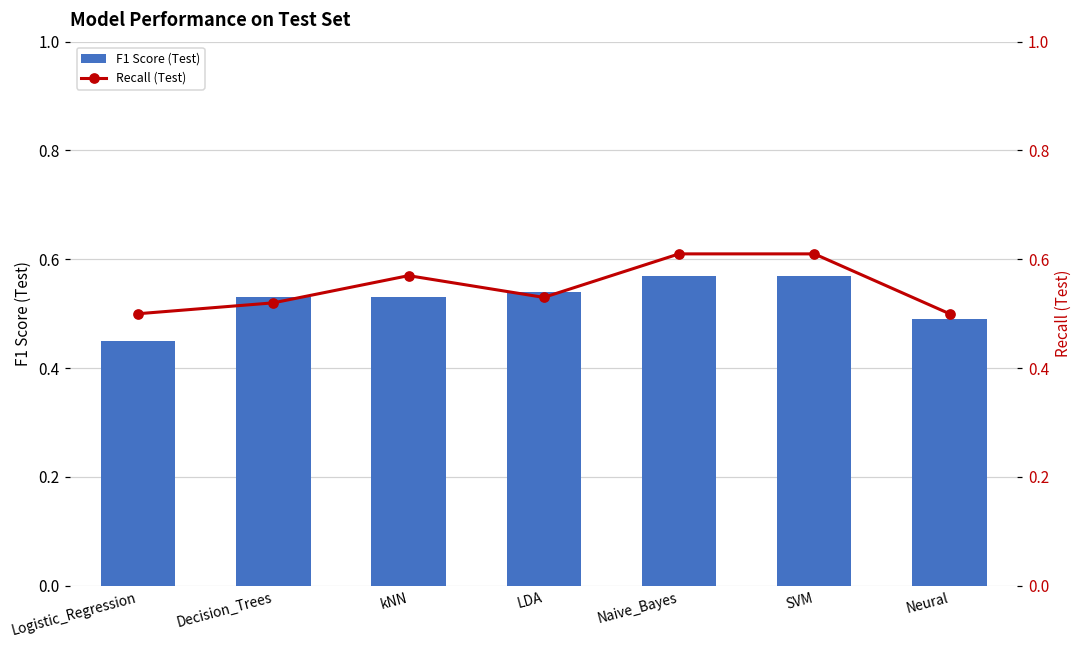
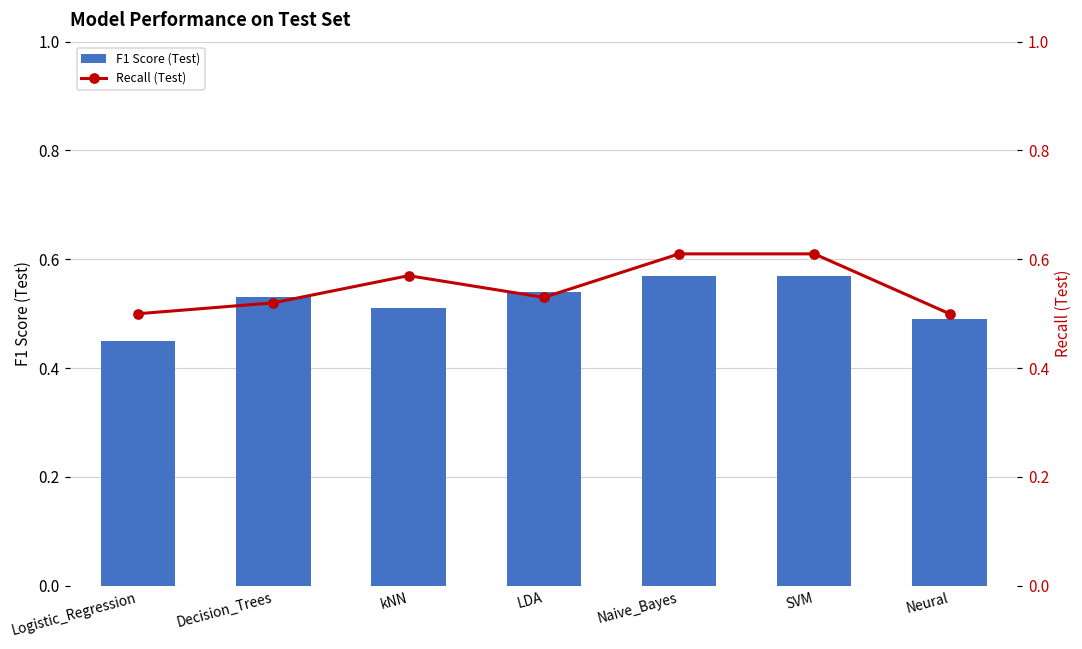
F1 Score (Test), kNN: 0.53 -> 0.51
